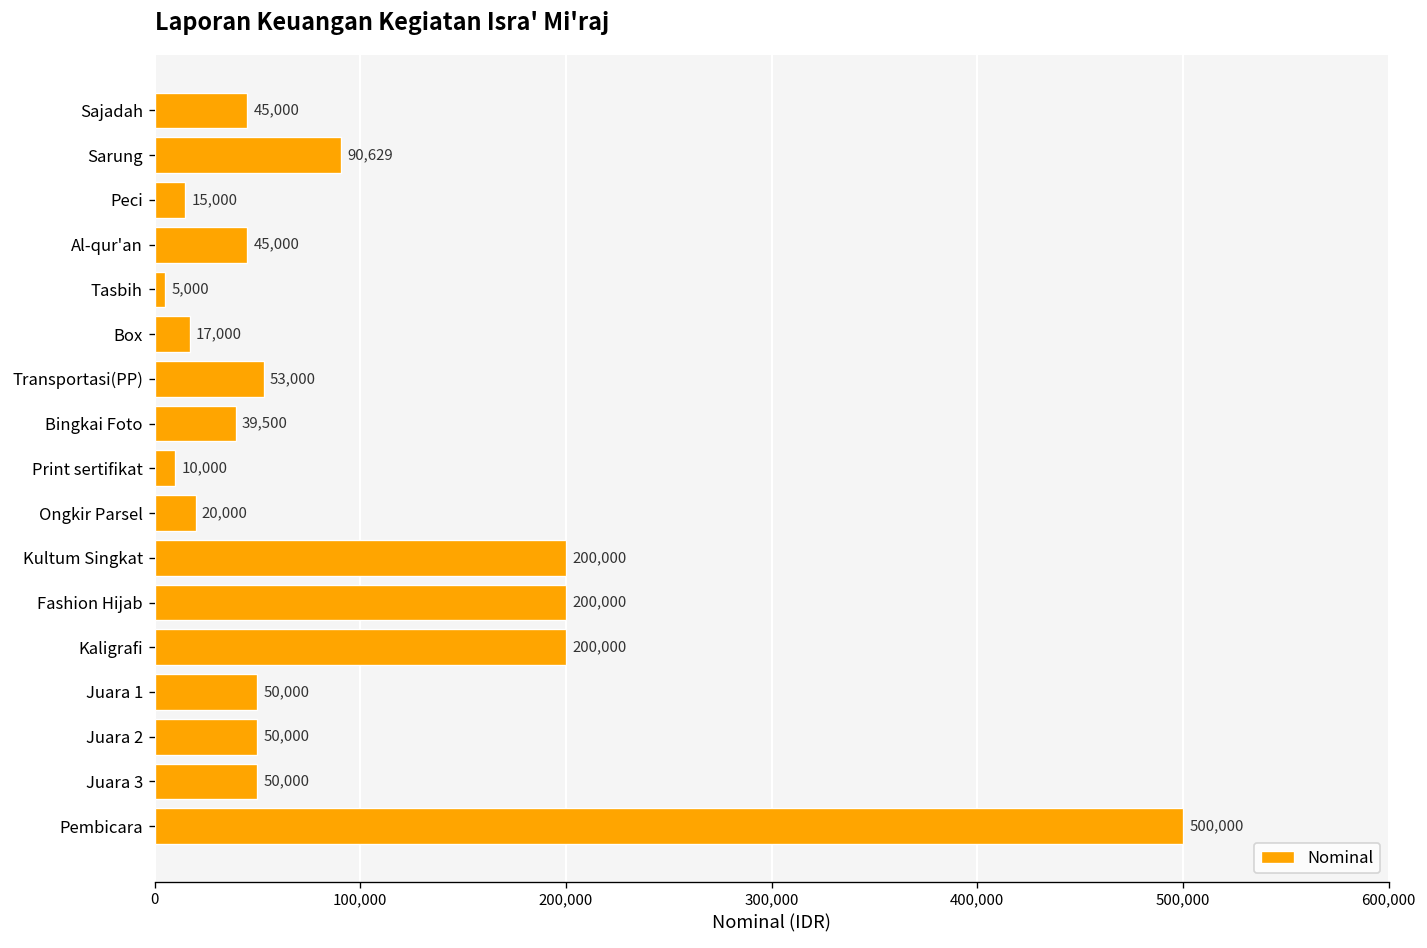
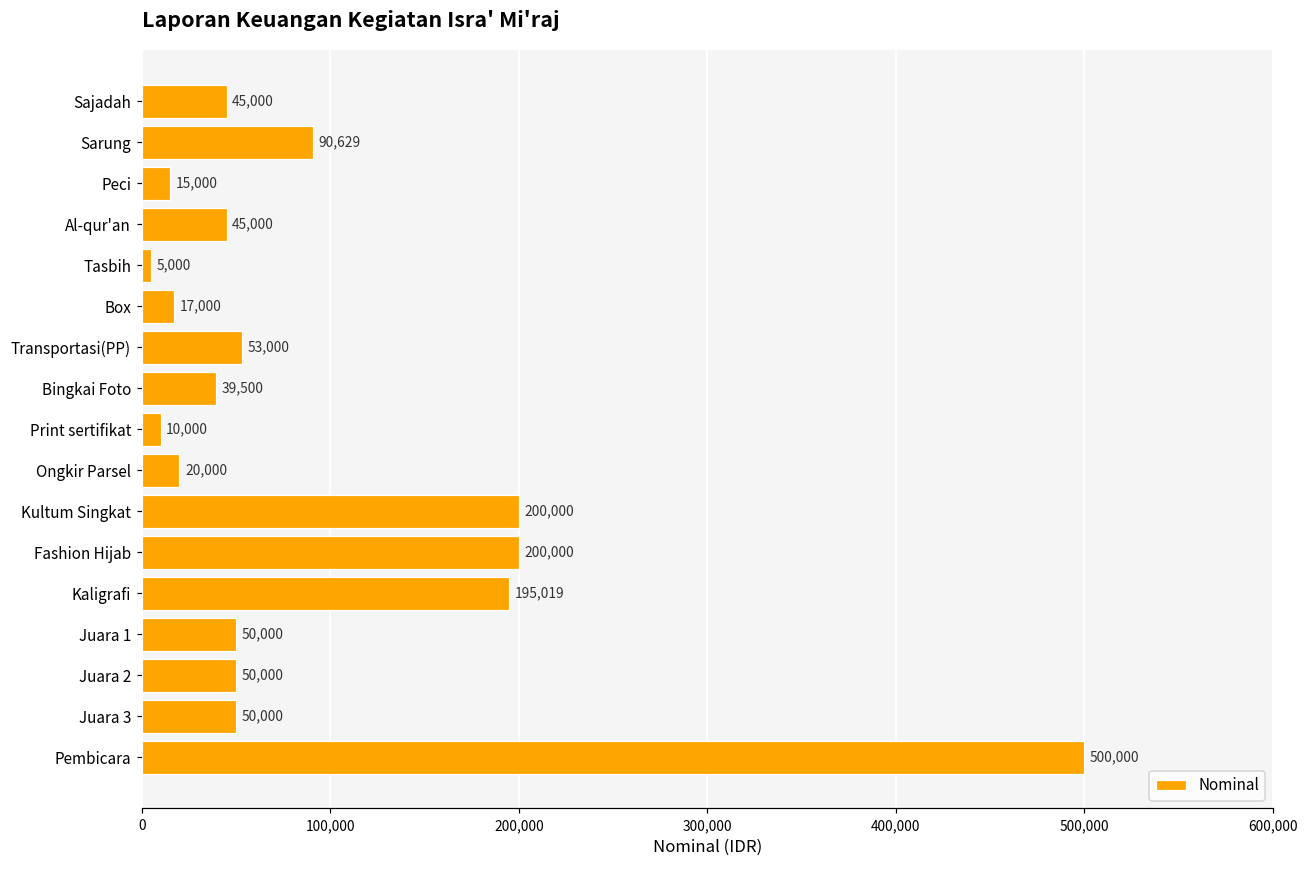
Kaligrafi: 200,000 -> 195,019
